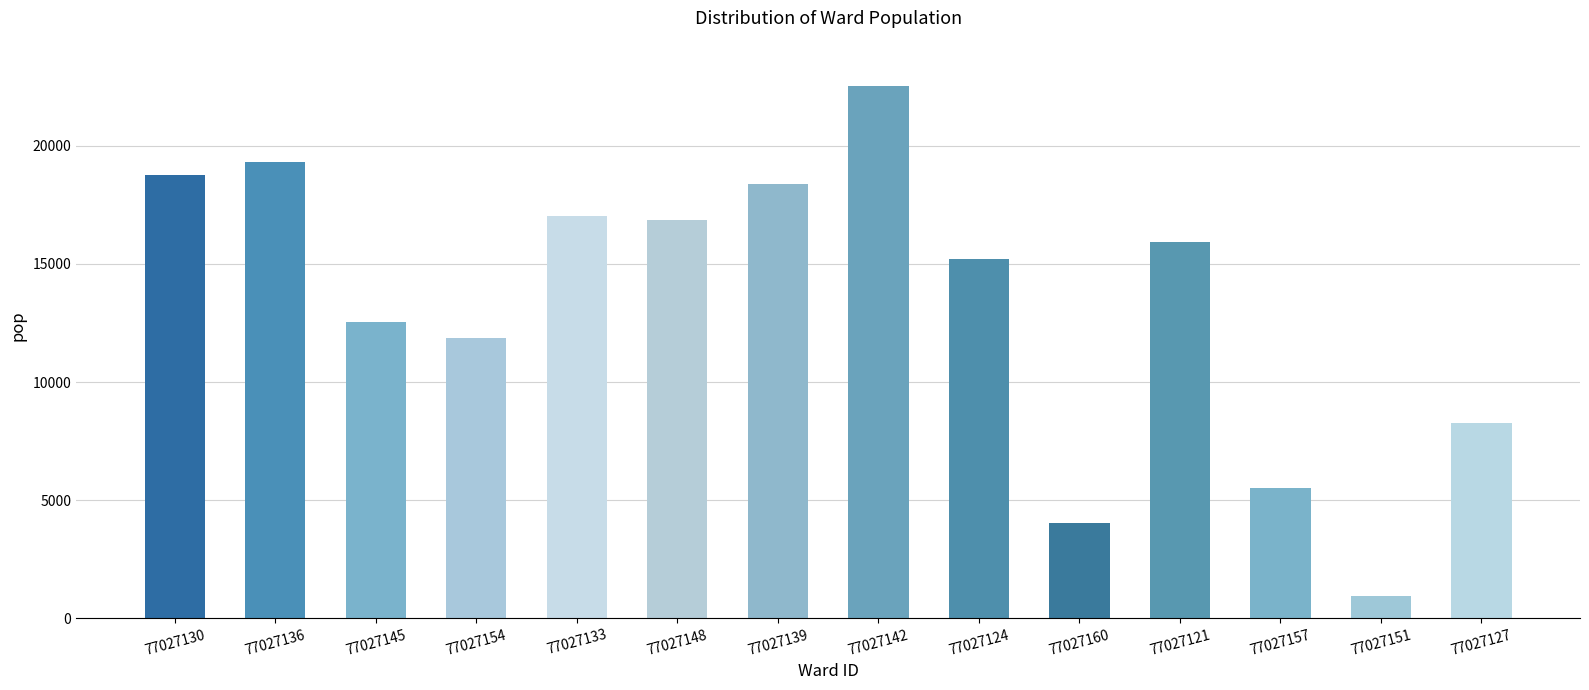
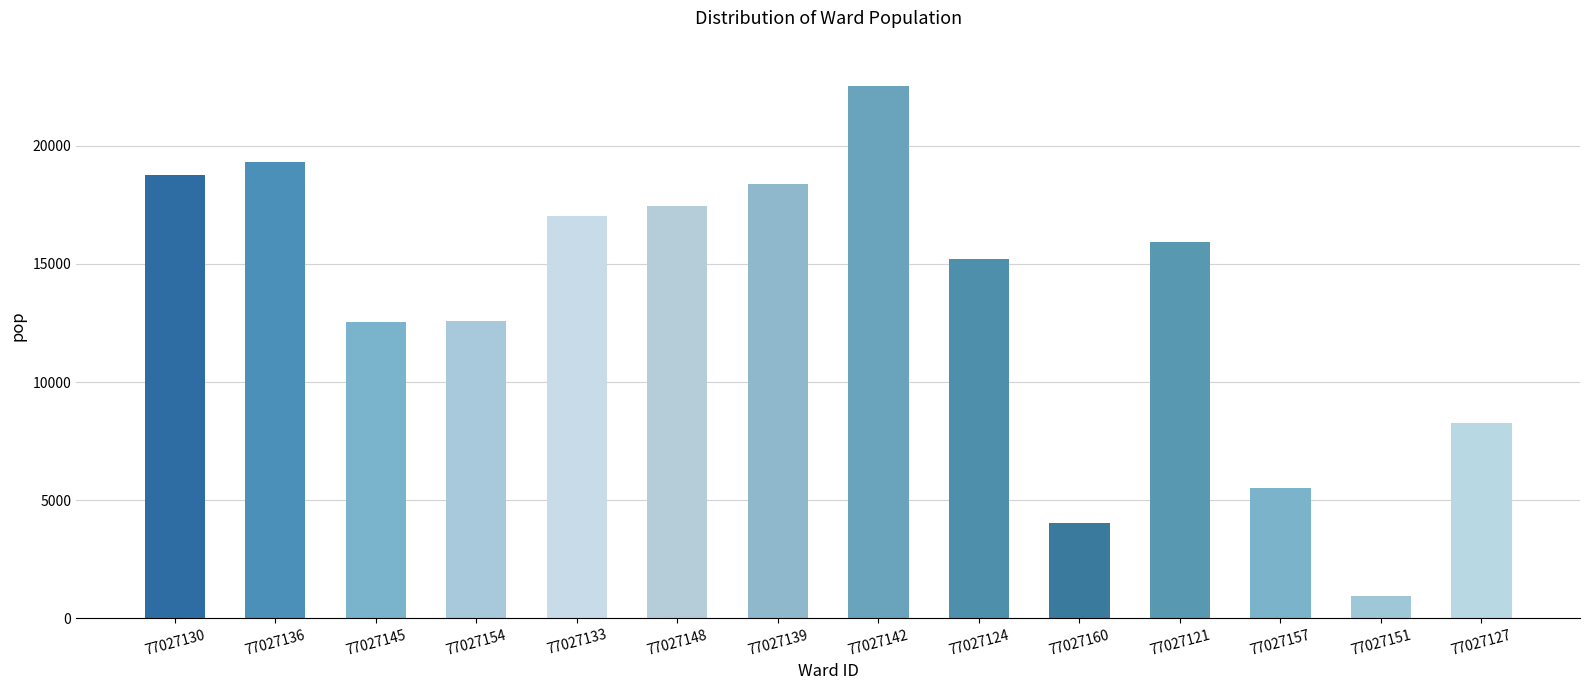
77027154: 11900 -> 12600
77027148: 16900 -> 17500
